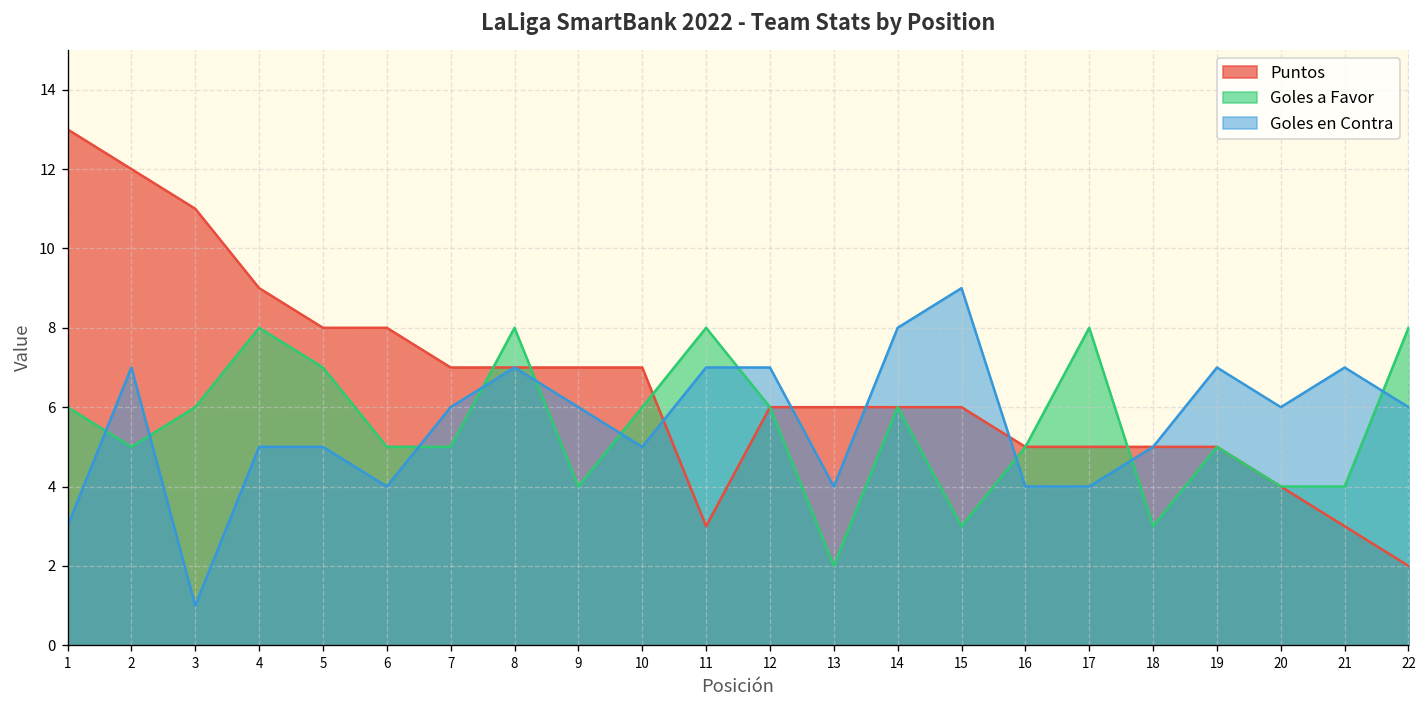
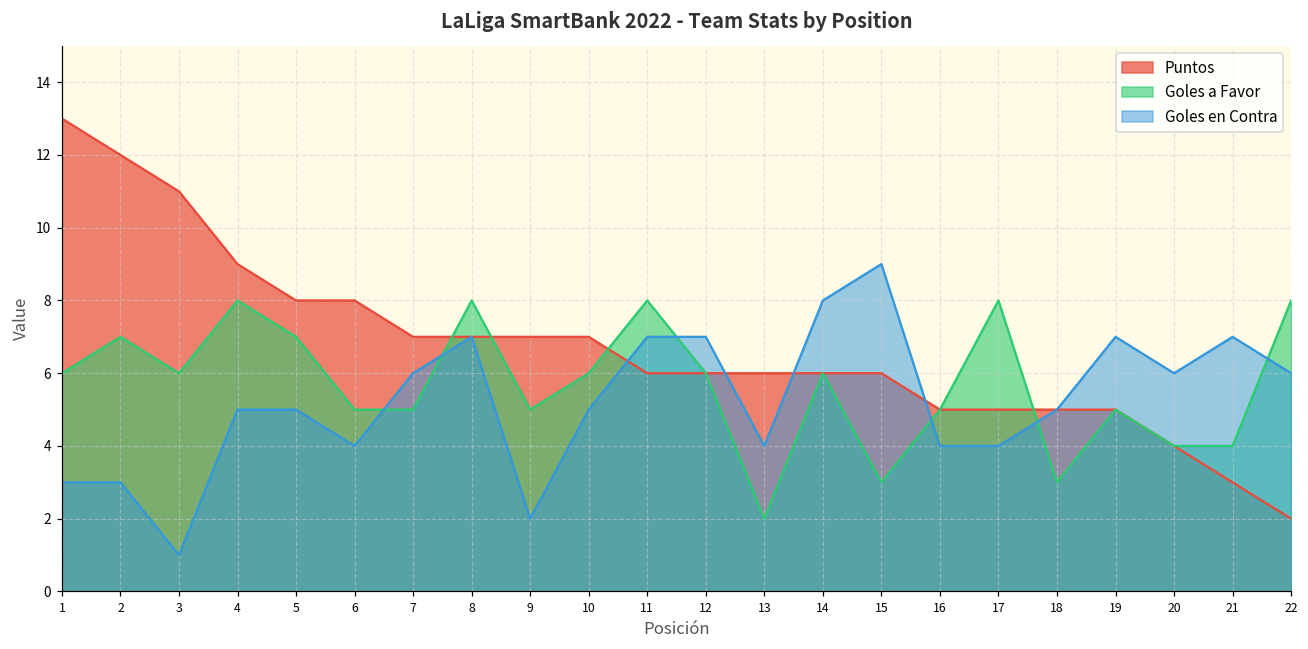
Goles a Favor, 2: 5 -> 7
Goles en Contra, 2: 7 -> 3
Goles a Favor, 9: 4 -> 5
Goles en Contra, 9: 6 -> 2
Puntos, 11: 3 -> 6
